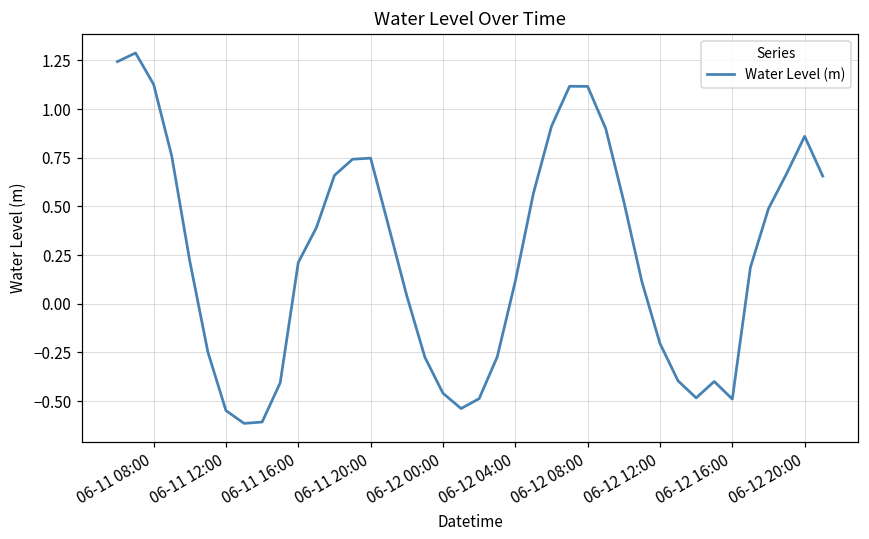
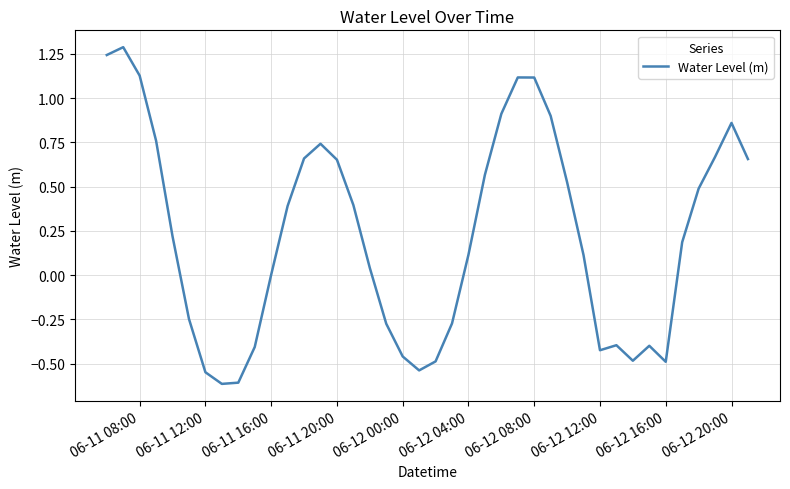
06-11 16:00: 0.21 -> 0.00
06-11 20:00: 0.75 -> 0.65
06-12 12:00: -0.20 -> -0.42
